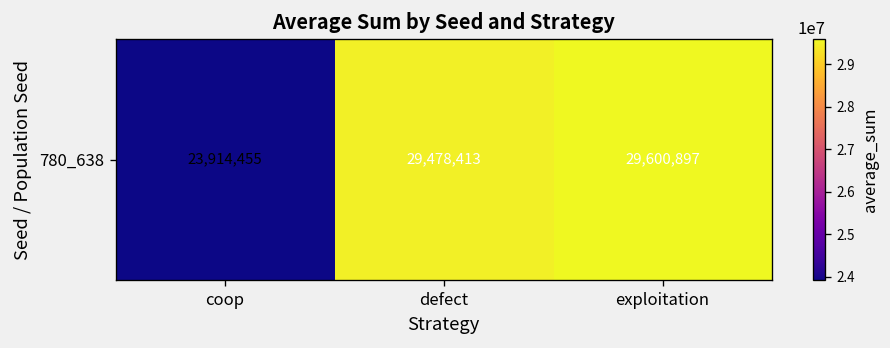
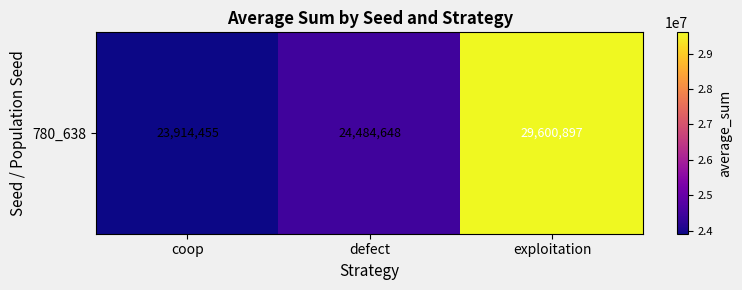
780_638, defect: 29,478,413 -> 24,484,648
